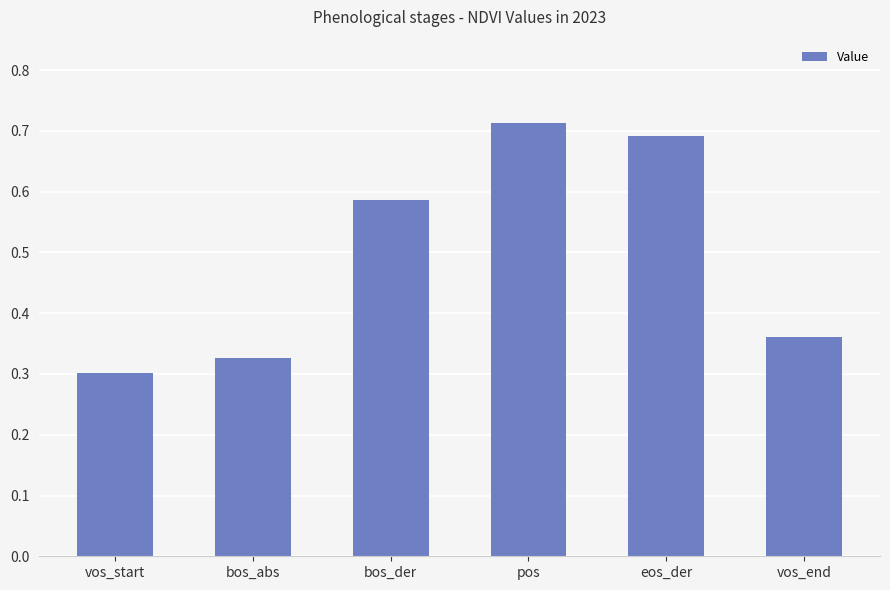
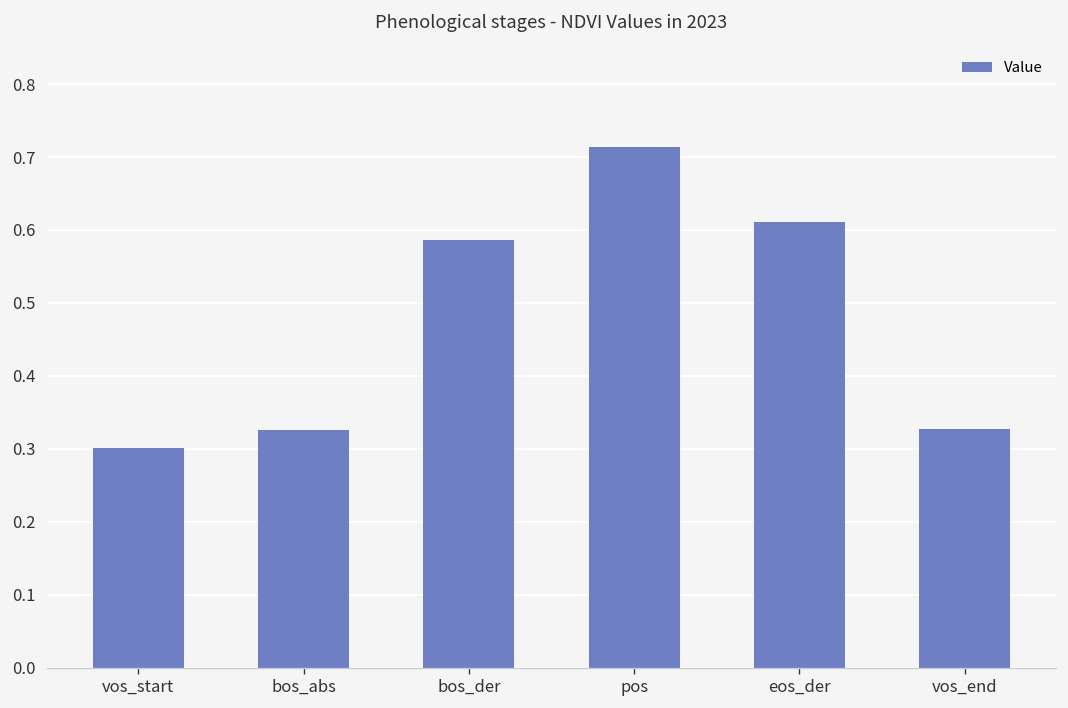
eos_der: 0.69 -> 0.61
vos_end: 0.36 -> 0.33
